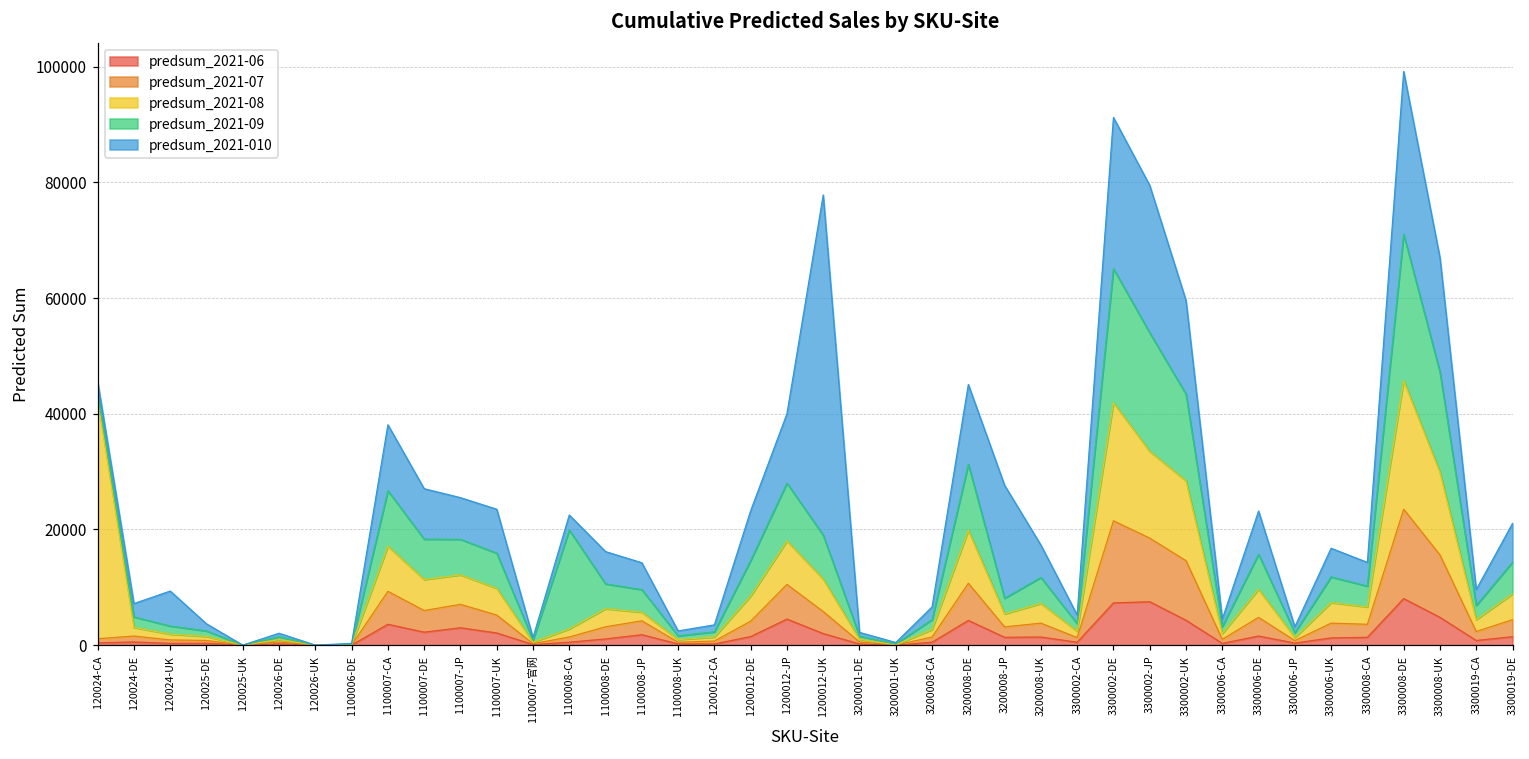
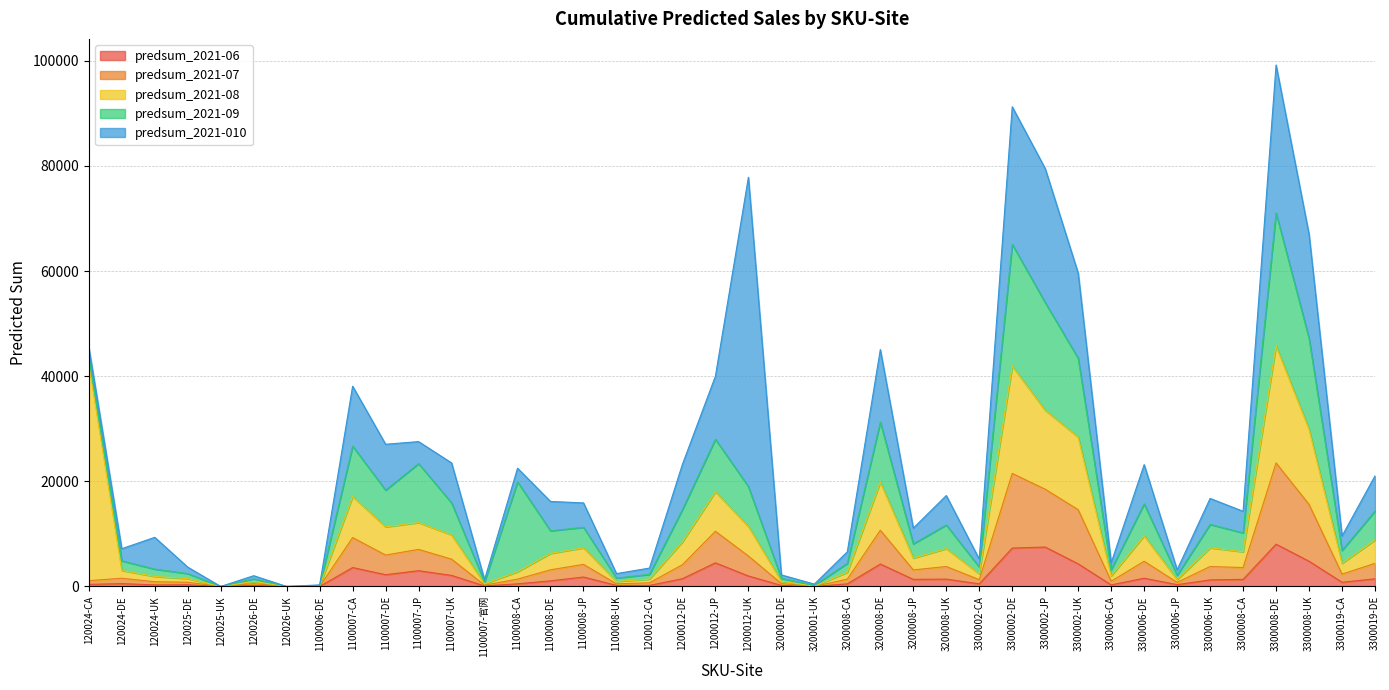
predsum_2021-09, 1100007-JP: 6000 -> 11000
predsum_2021-010, 1100007-JP: 7000 -> 4000
predsum_2021-08, 1100008-JP: 1000 -> 3000
predsum_2021-010, 3200008-JP: 20000 -> 3000
